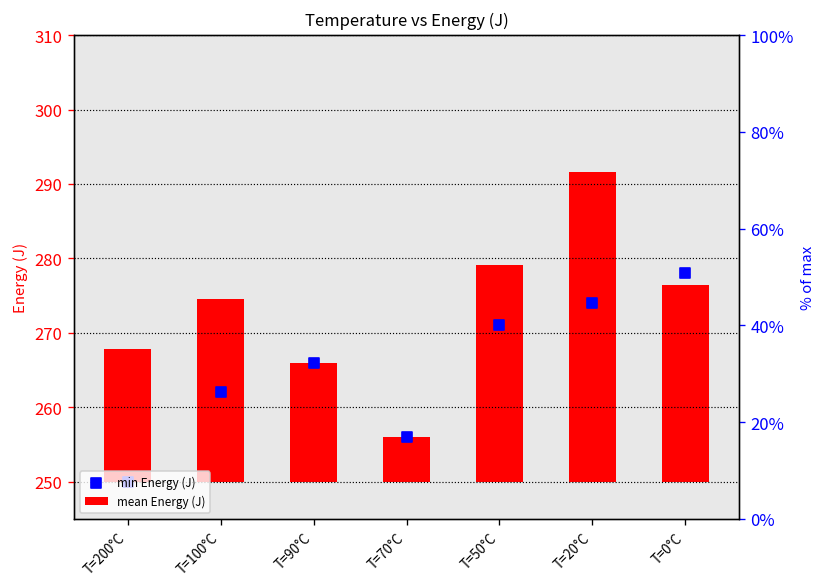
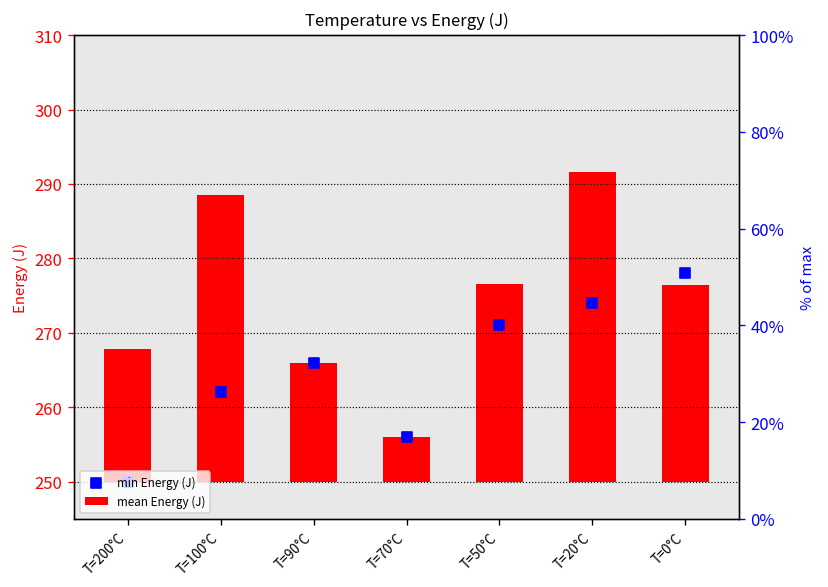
mean Energy (J), T=100°C: 275 -> 289
mean Energy (J), T=50°C: 279 -> 277
